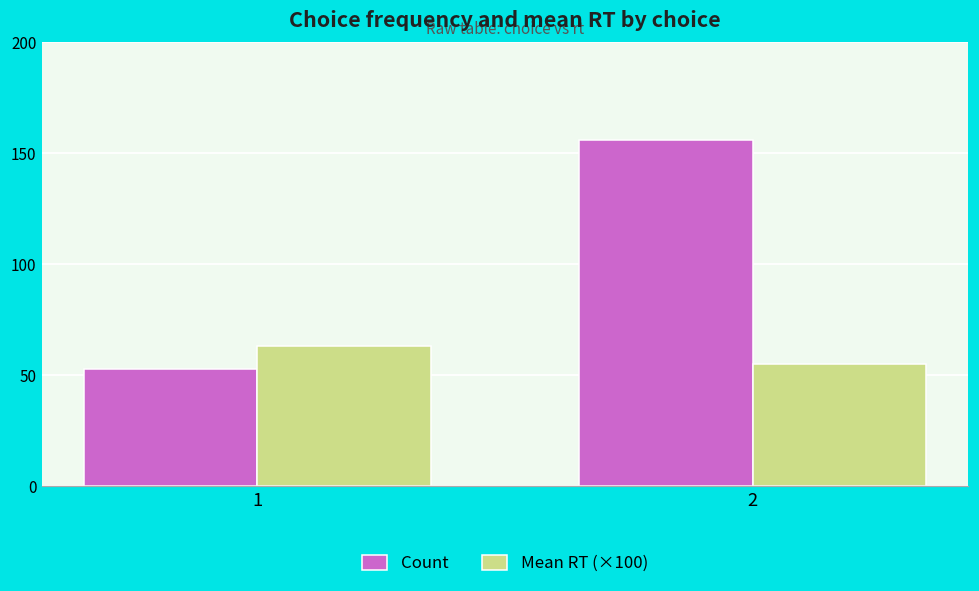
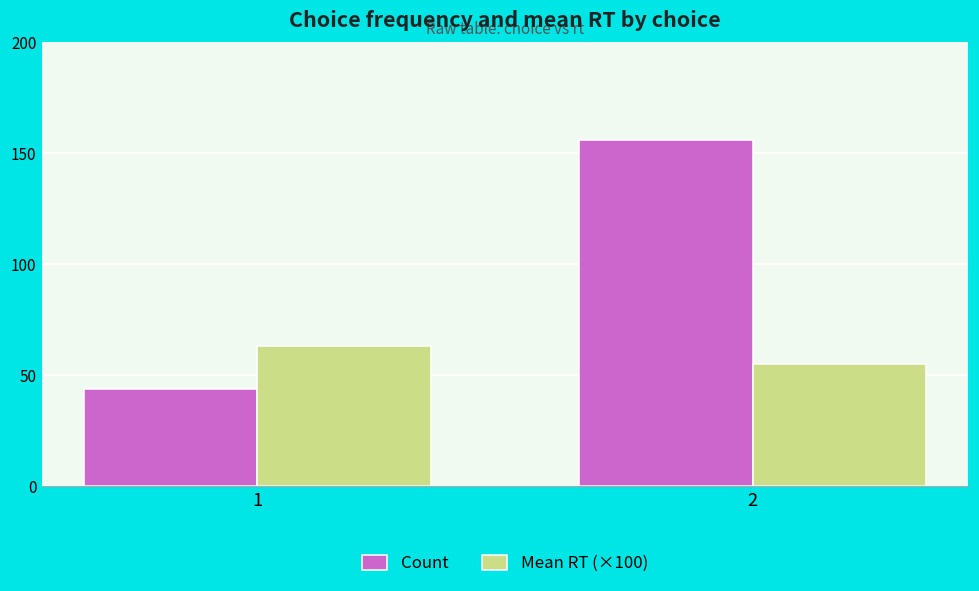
Count, 1: 53 -> 44
